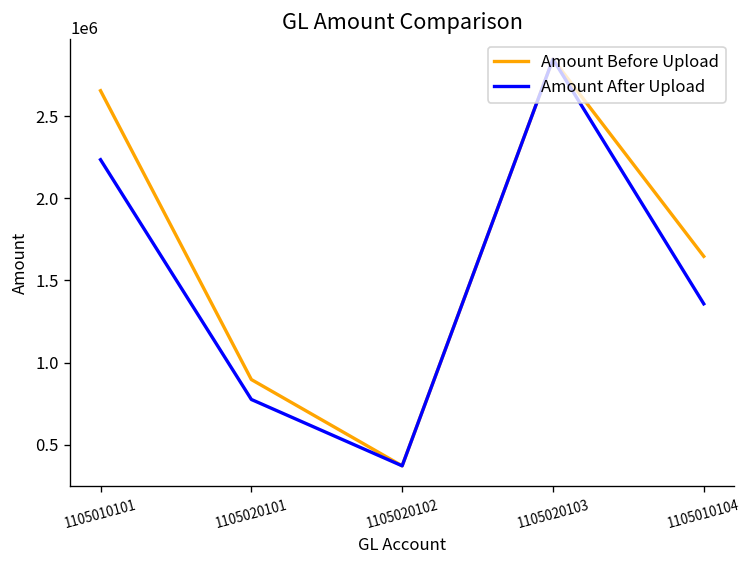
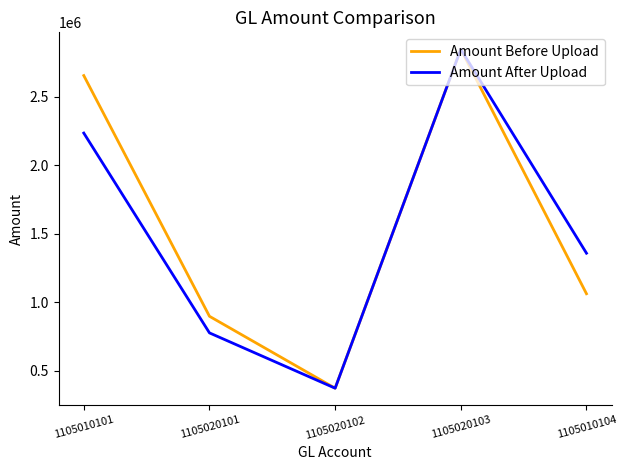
Amount Before Upload, 1105010104: 1650000 -> 1060000
